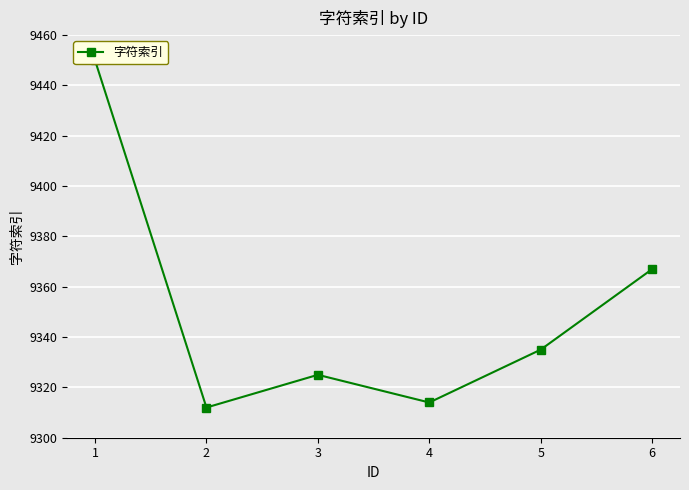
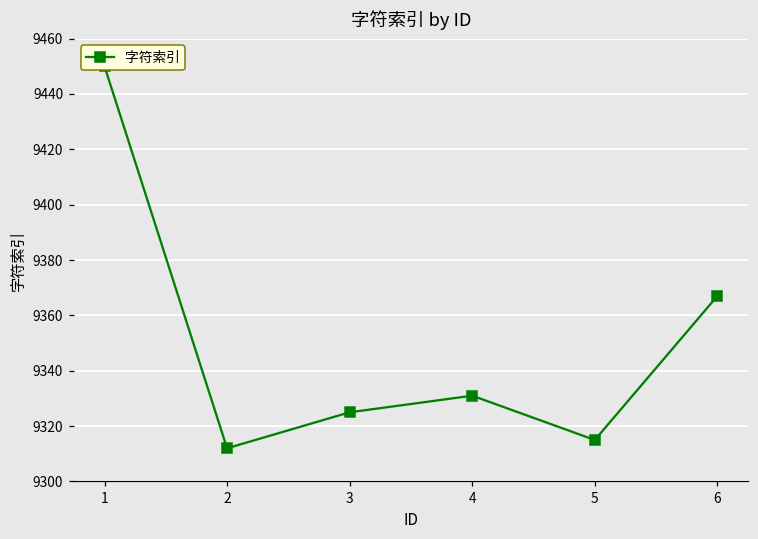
4: 9314 -> 9331
5: 9335 -> 9315
